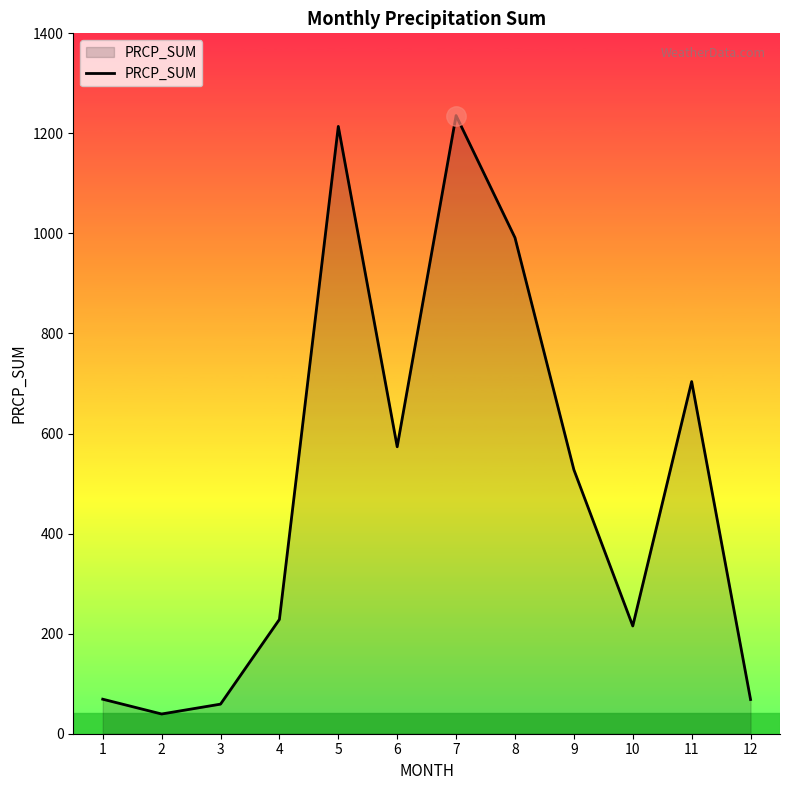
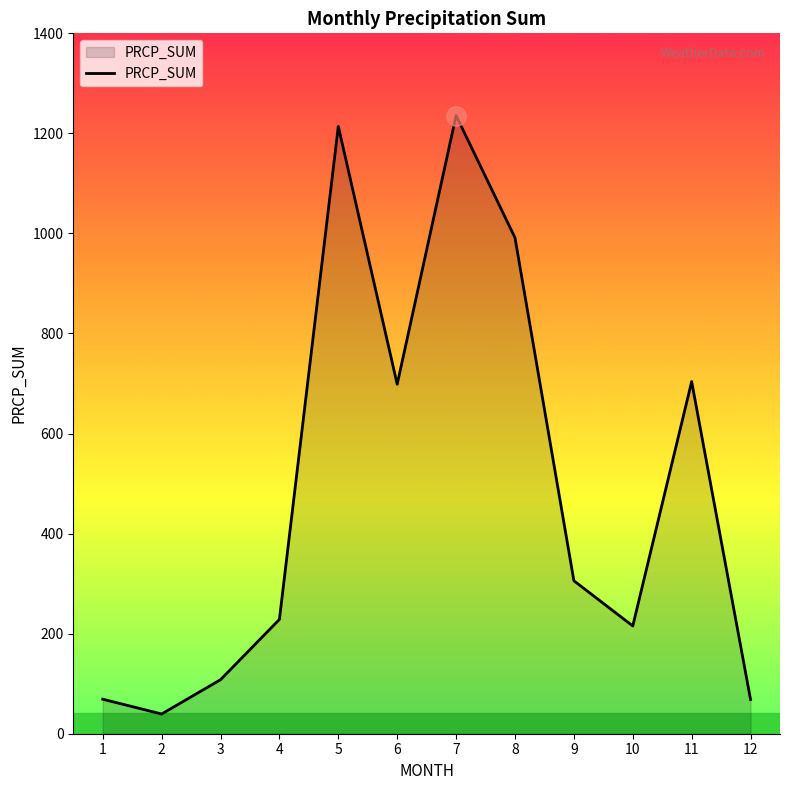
PRCP_SUM, 3: 60 -> 110
PRCP_SUM, 6: 570 -> 700
PRCP_SUM, 9: 530 -> 310
